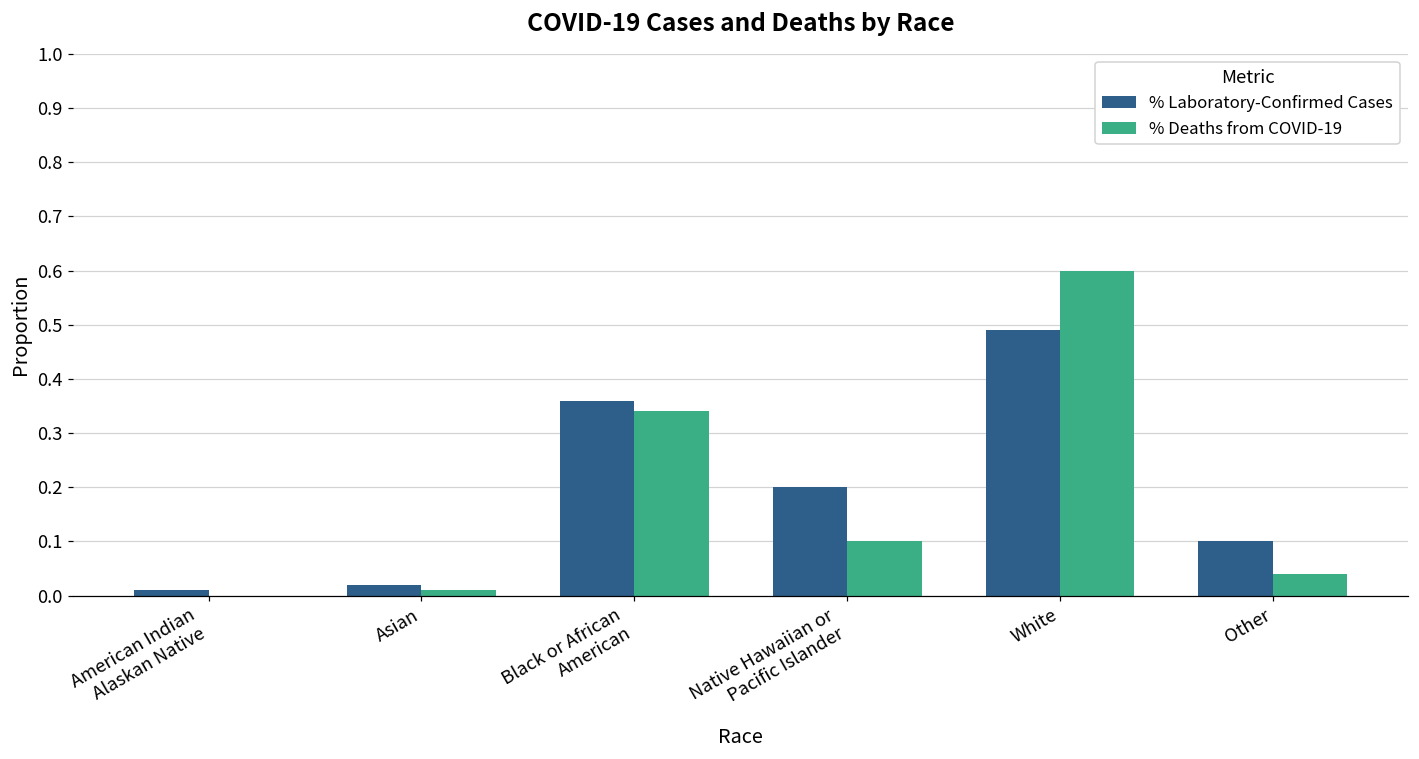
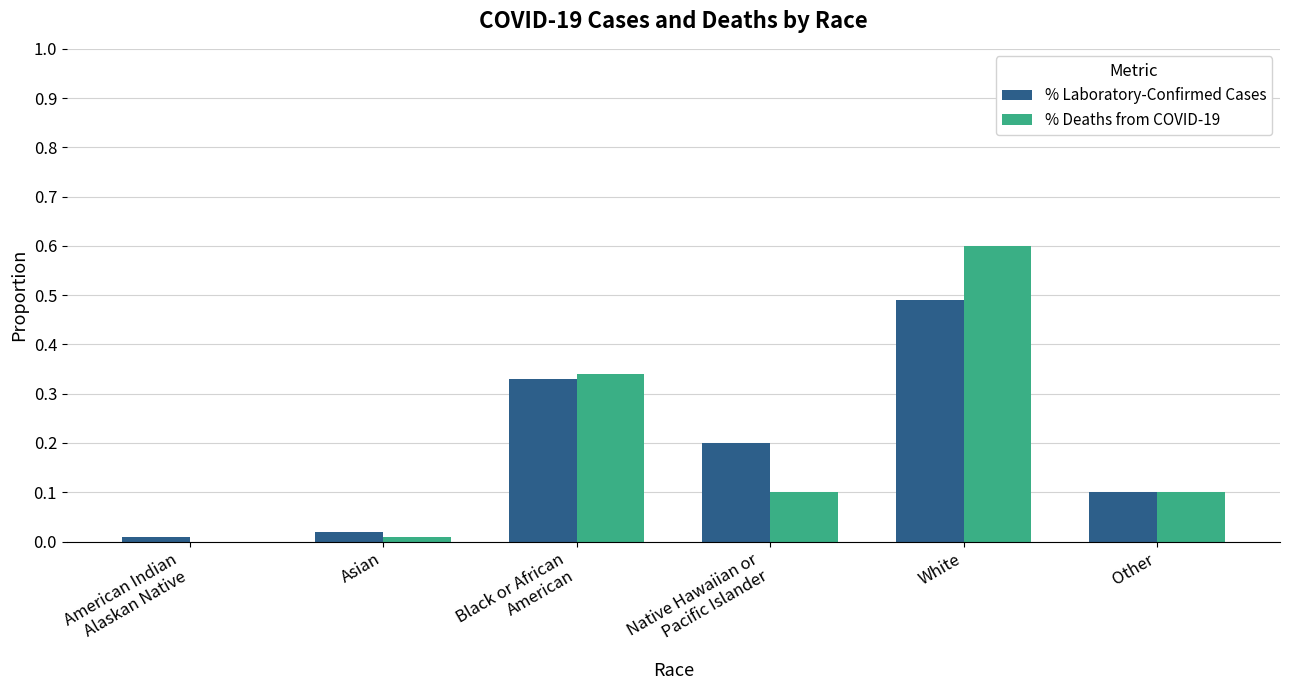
% Laboratory-Confirmed Cases, Black or African American: 0.36 -> 0.33
% Deaths from COVID-19, Other: 0.04 -> 0.10
